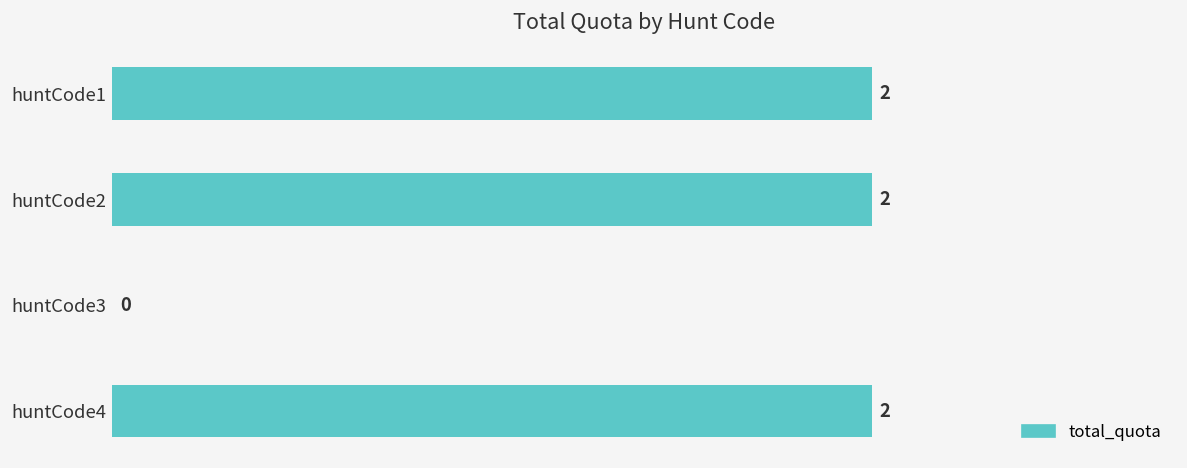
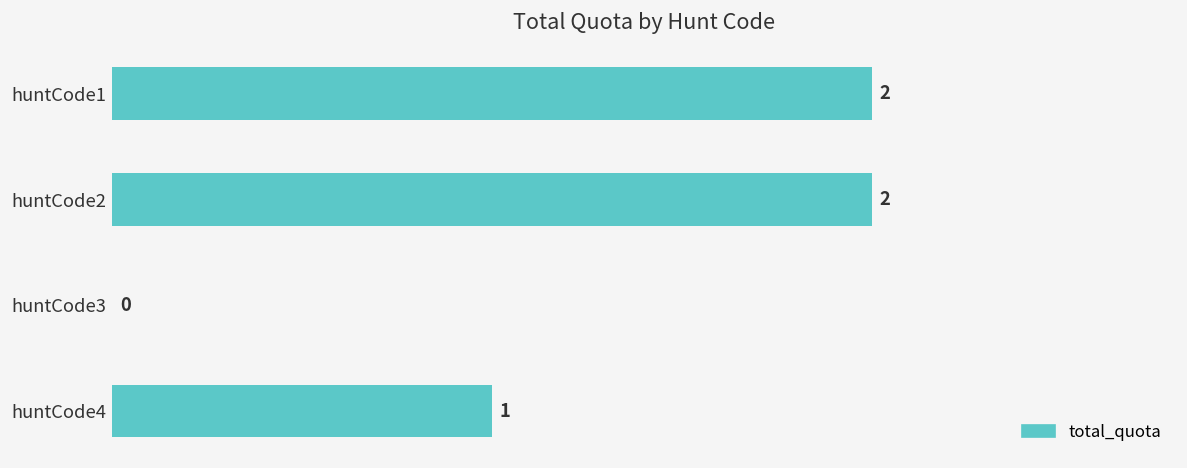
huntCode4: 2 -> 1
